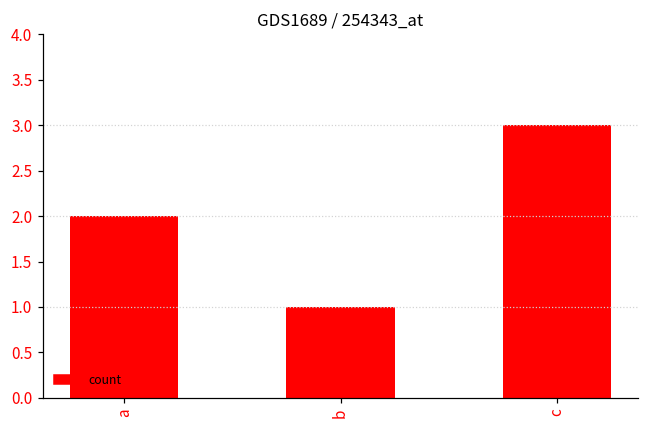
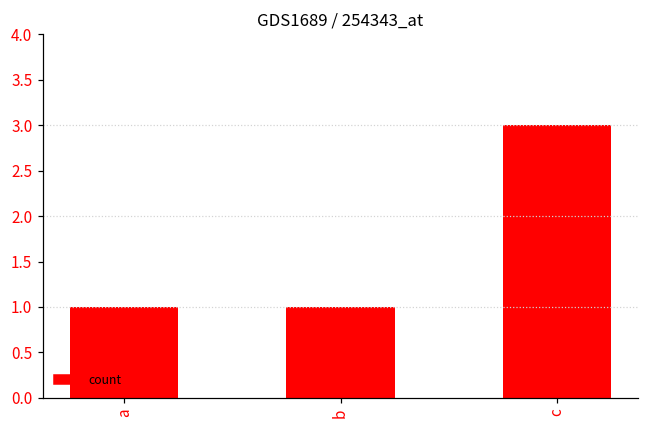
a: 2 -> 1
